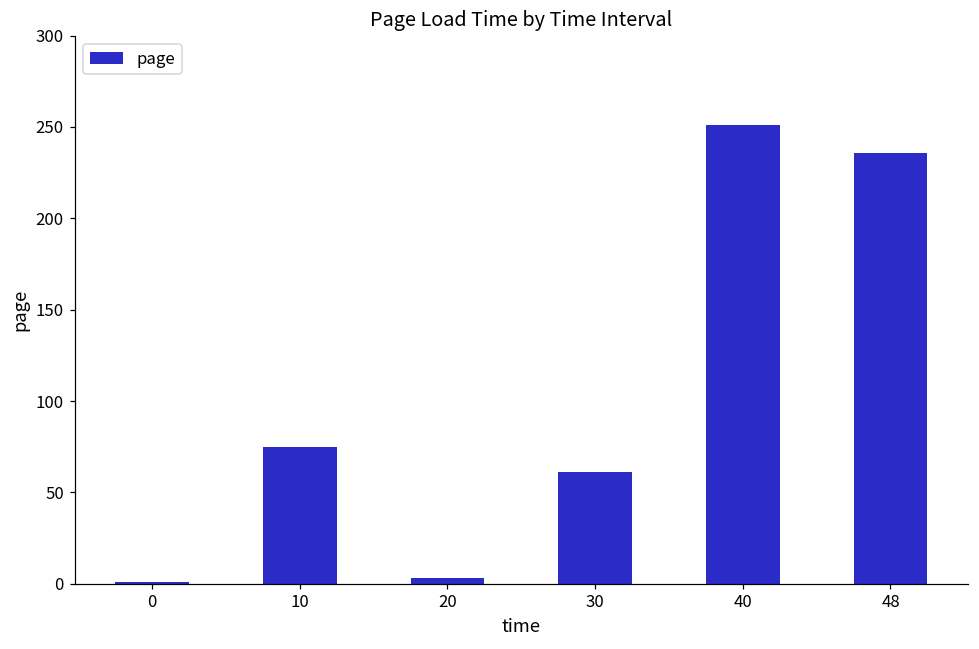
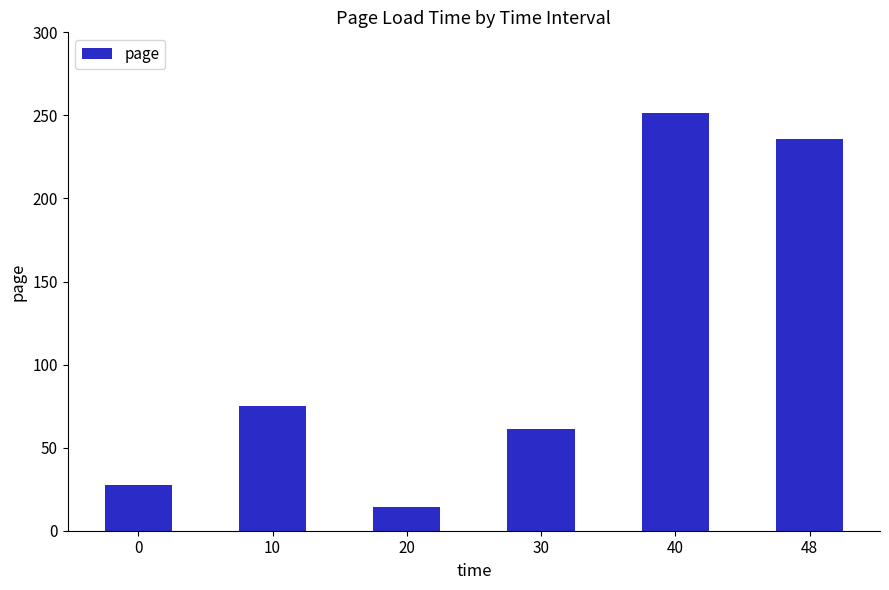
0: 1 -> 28
20: 3 -> 14
